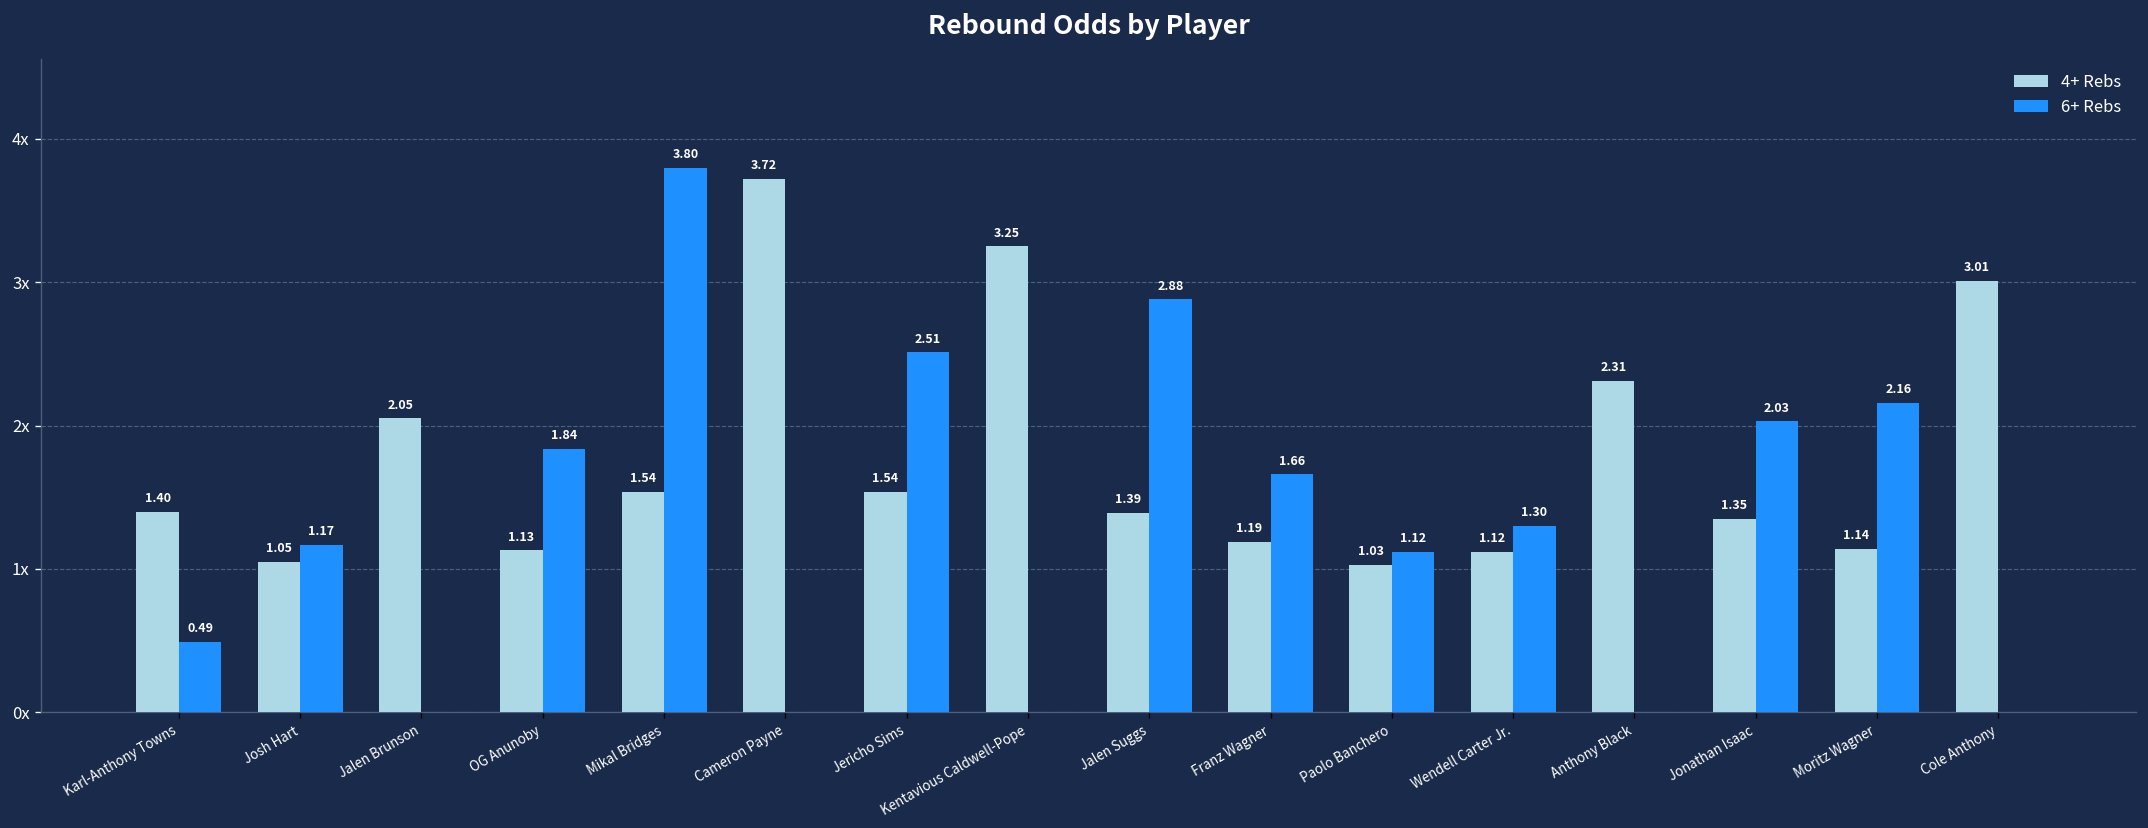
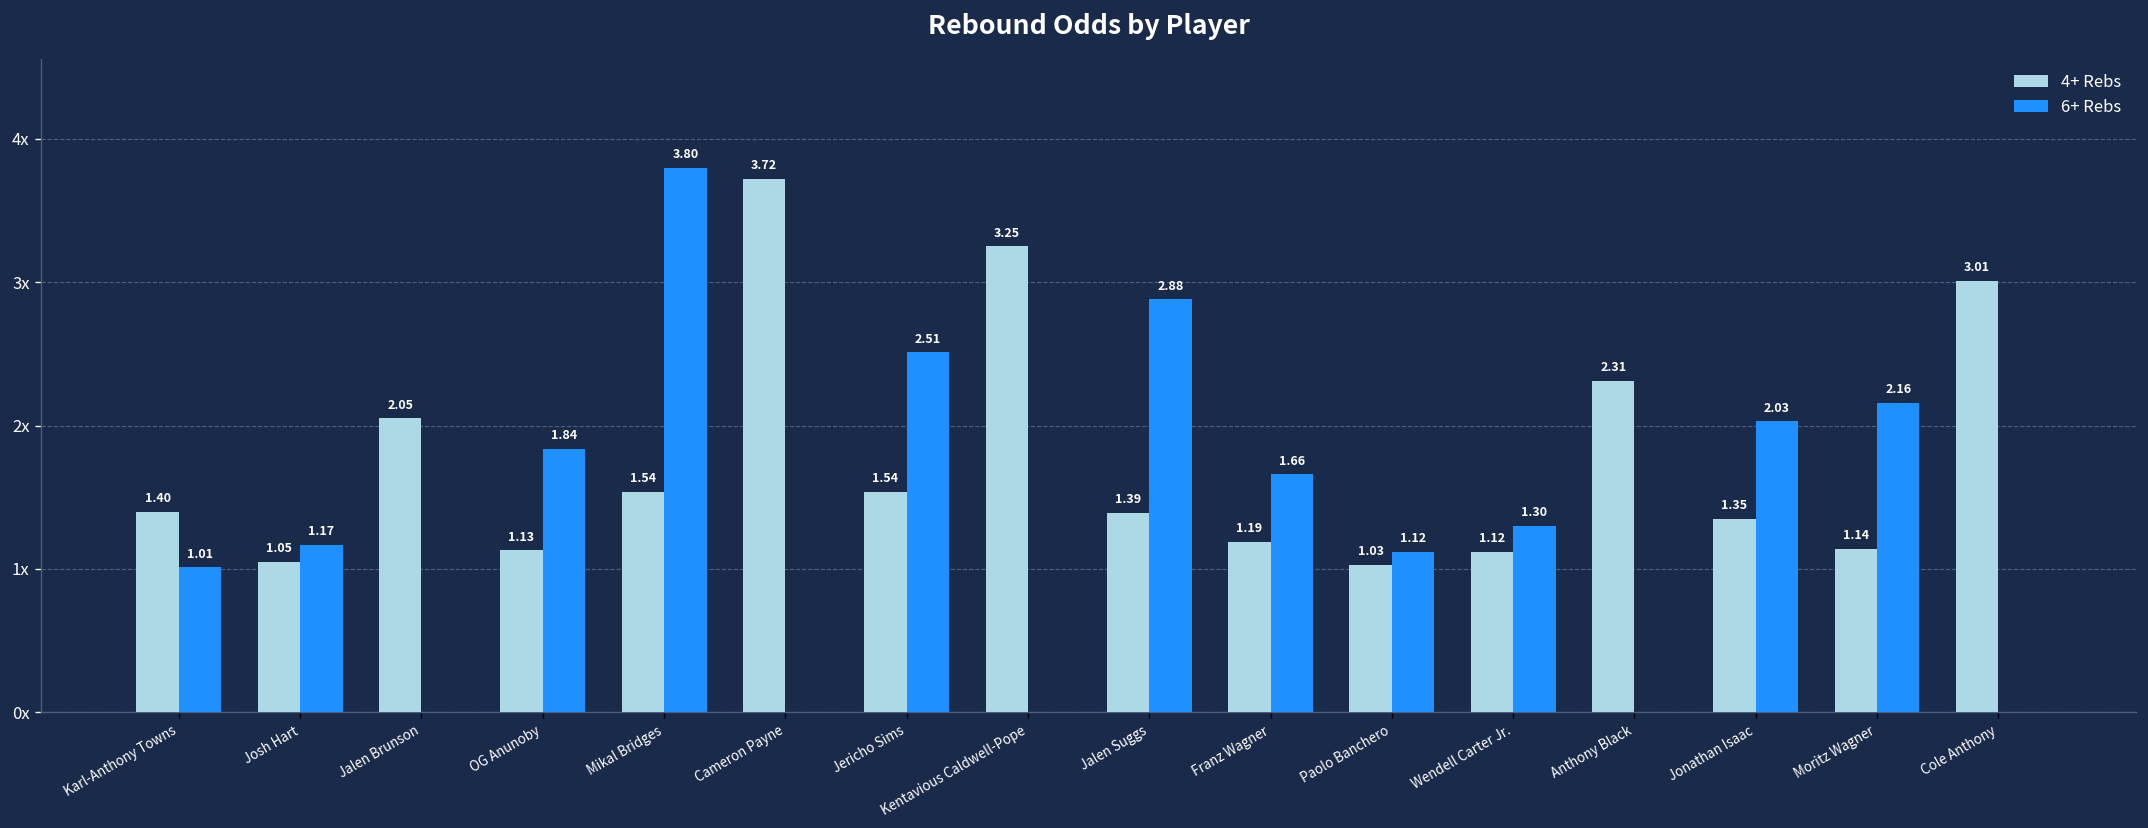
6+ Rebs, Karl-Anthony Towns: 0.49 -> 1.01
